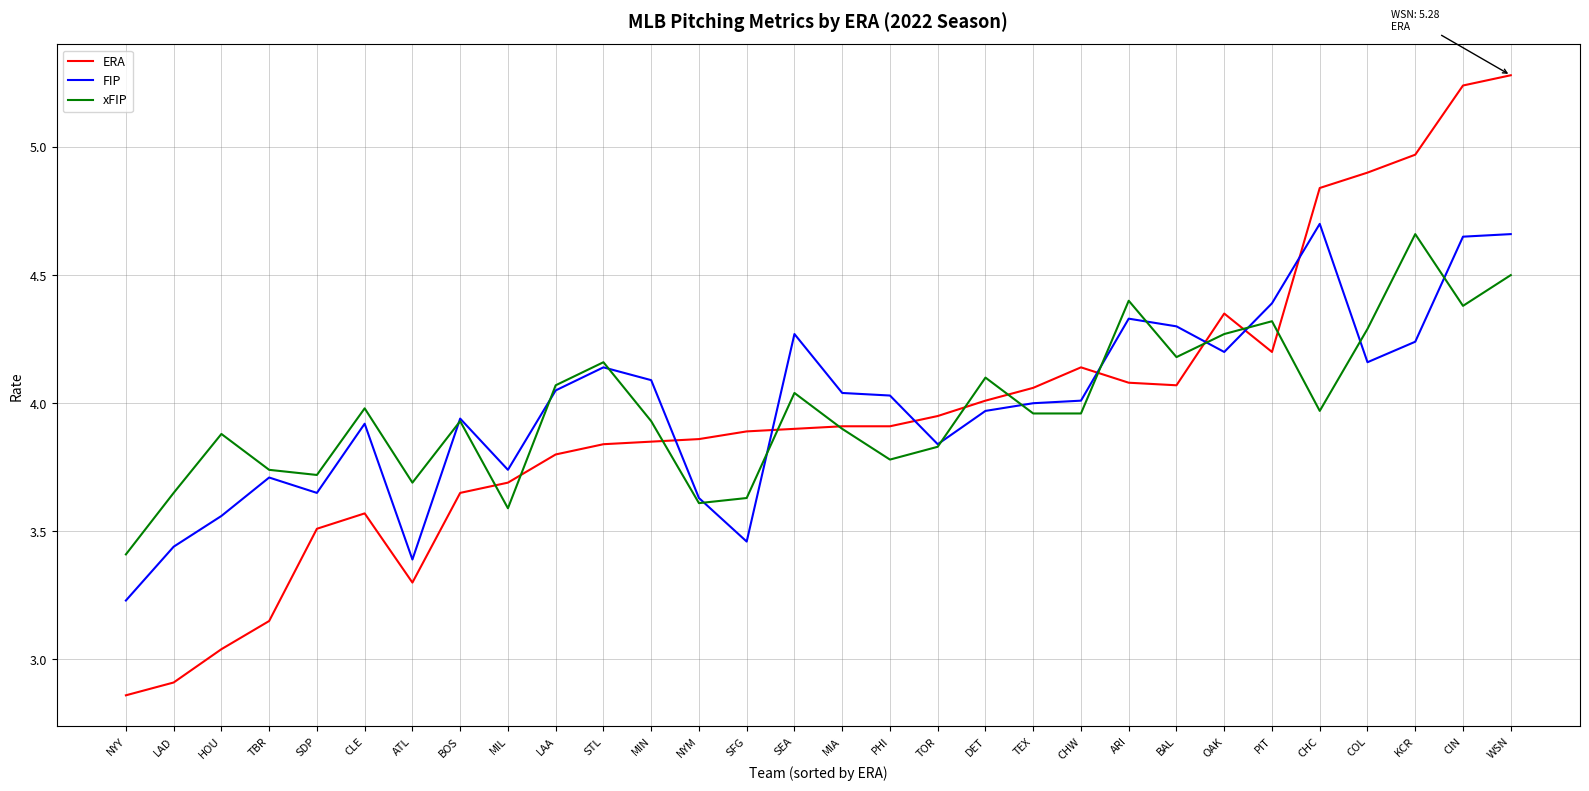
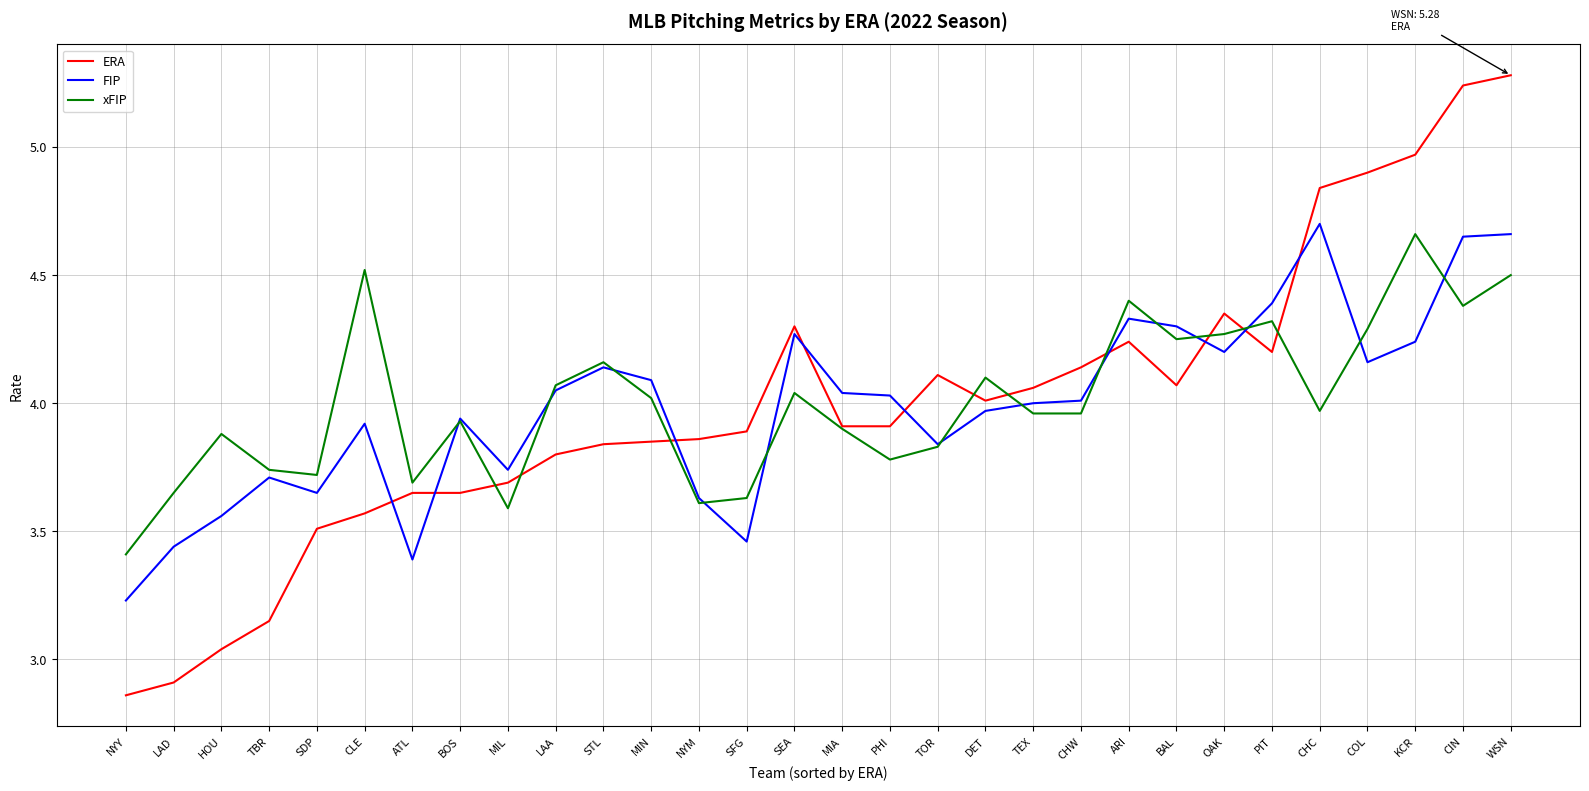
xFIP, CLE: 3.98 -> 4.52
ERA, ATL: 3.30 -> 3.65
xFIP, MIN: 3.93 -> 4.02
ERA, SEA: 3.9 -> 4.3
ERA, TOR: 3.95 -> 4.11
ERA, ARI: 4.08 -> 4.24
xFIP, BAL: 4.18 -> 4.25
